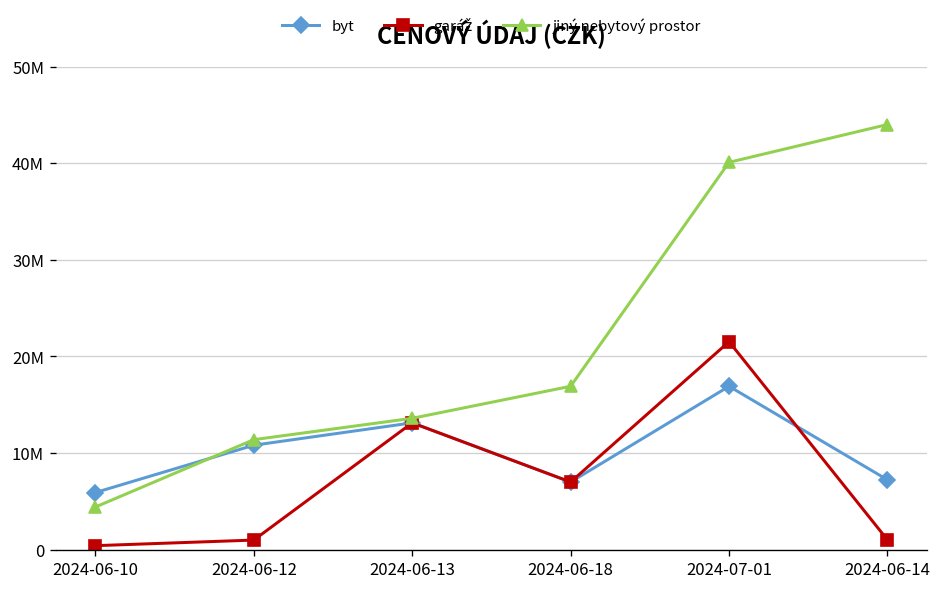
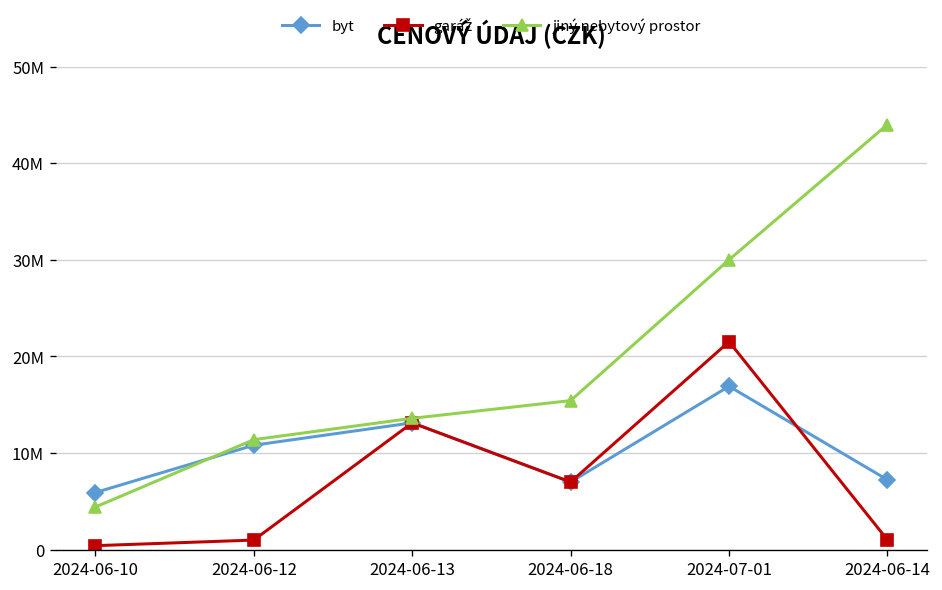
jiný nebytový prostor, 2024-06-18: 17000000 -> 15000000
jiný nebytový prostor, 2024-07-01: 40000000 -> 30000000
